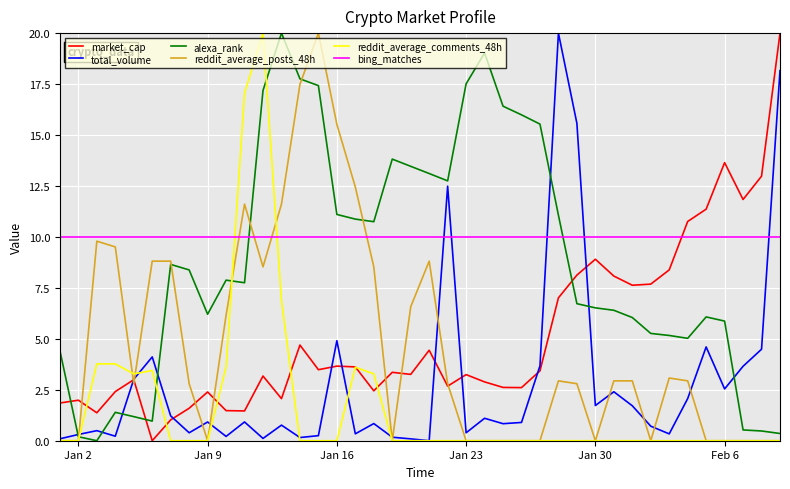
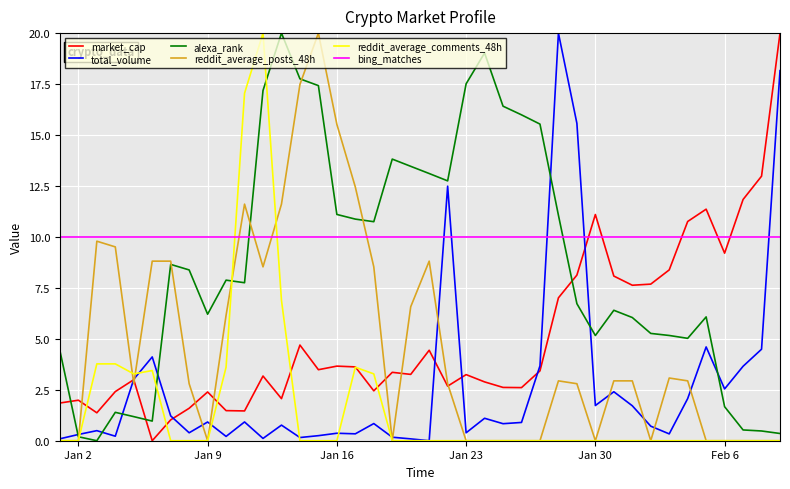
total_volume, Jan 16: 4.9 -> 0.4
market_cap, Jan 30: 8.9 -> 11.1
alexa_rank, Jan 30: 6.5 -> 5.2
market_cap, Feb 6: 13.6 -> 9.2
alexa_rank, Feb 6: 5.9 -> 1.7
